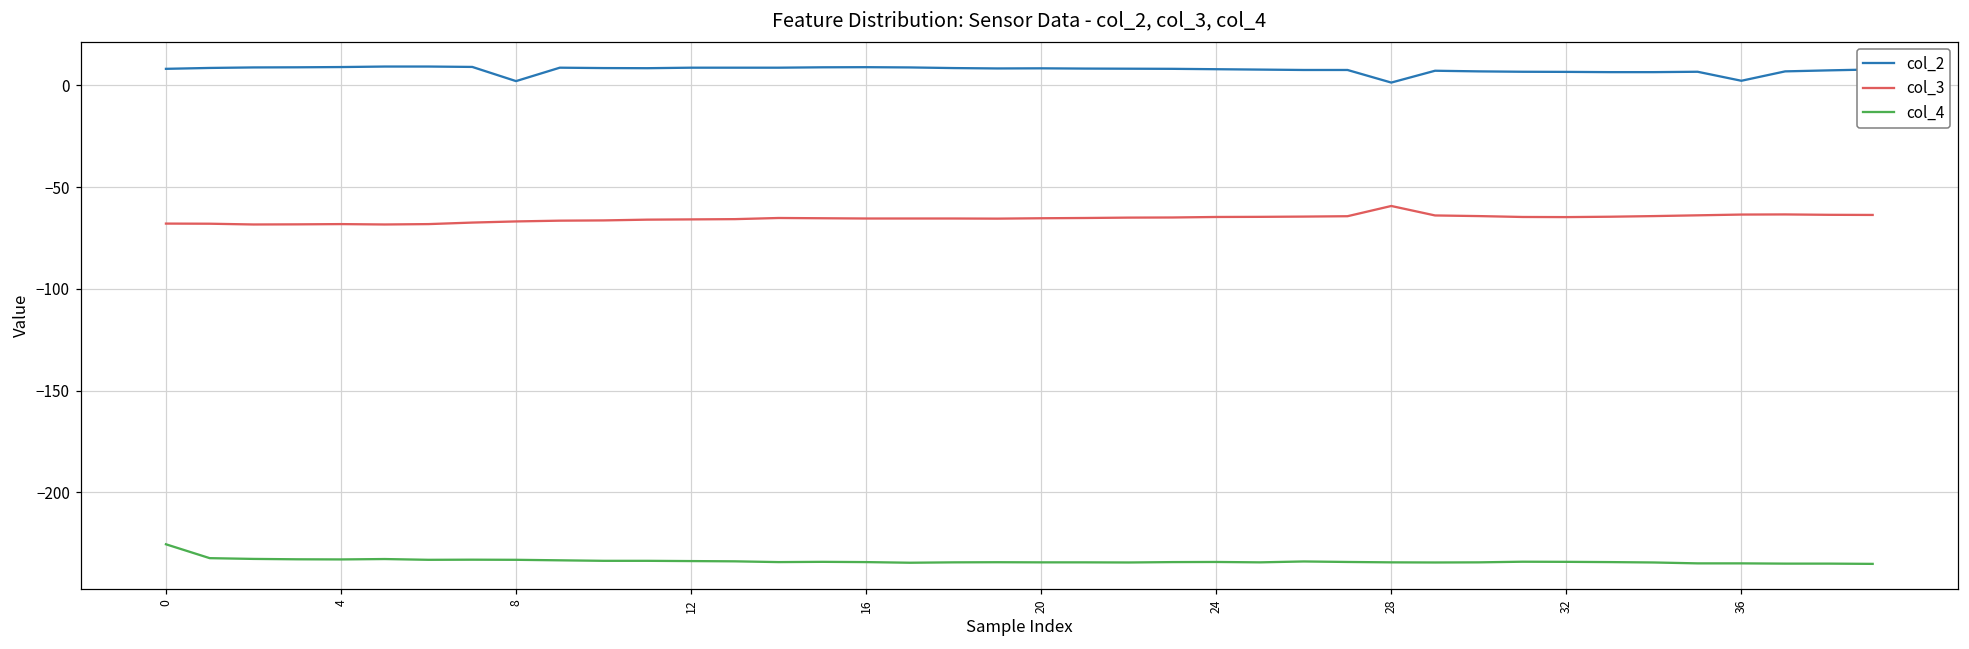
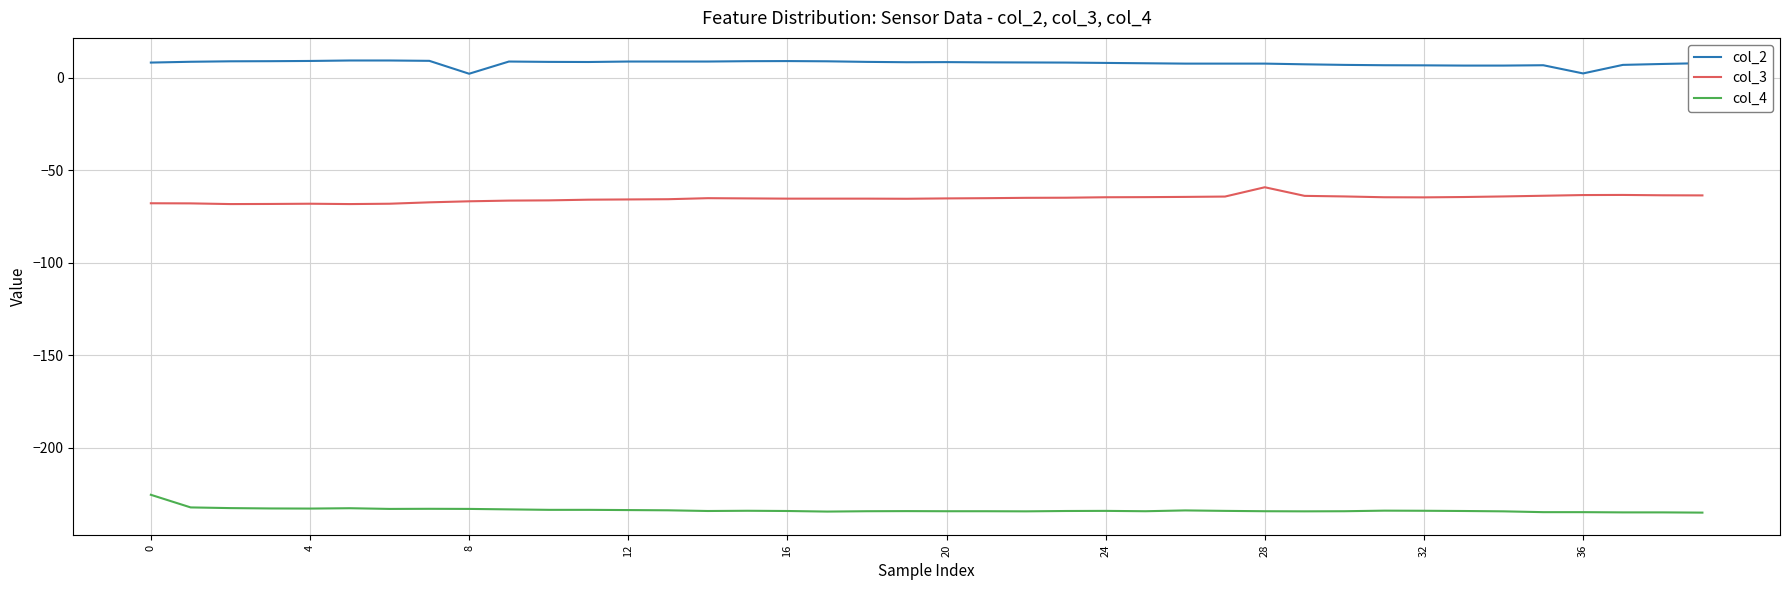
col_2, 28: 1 -> 8
